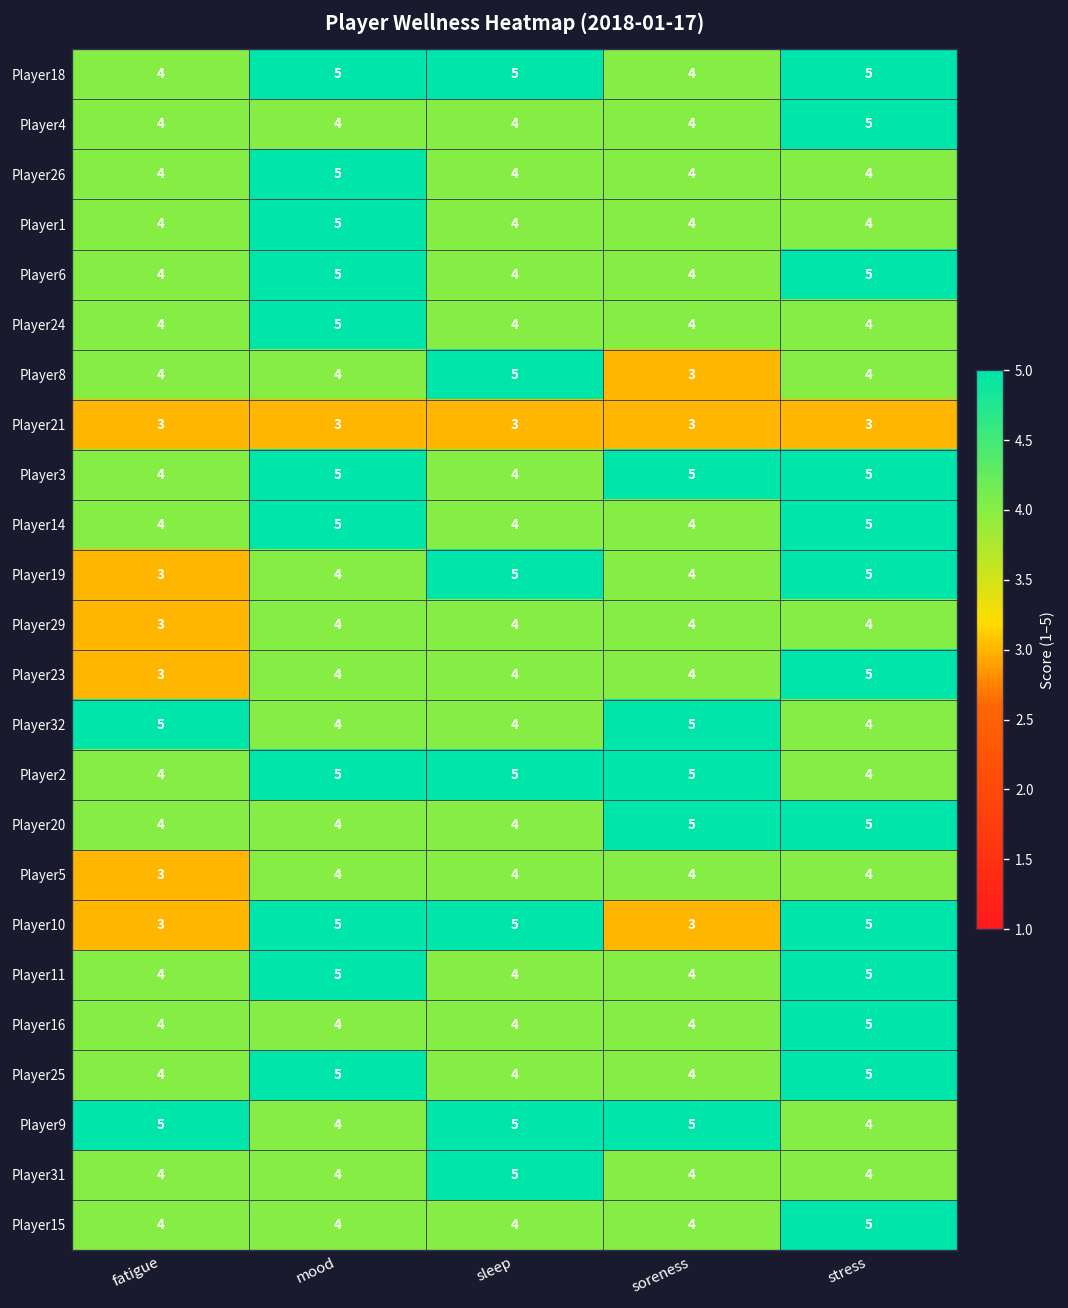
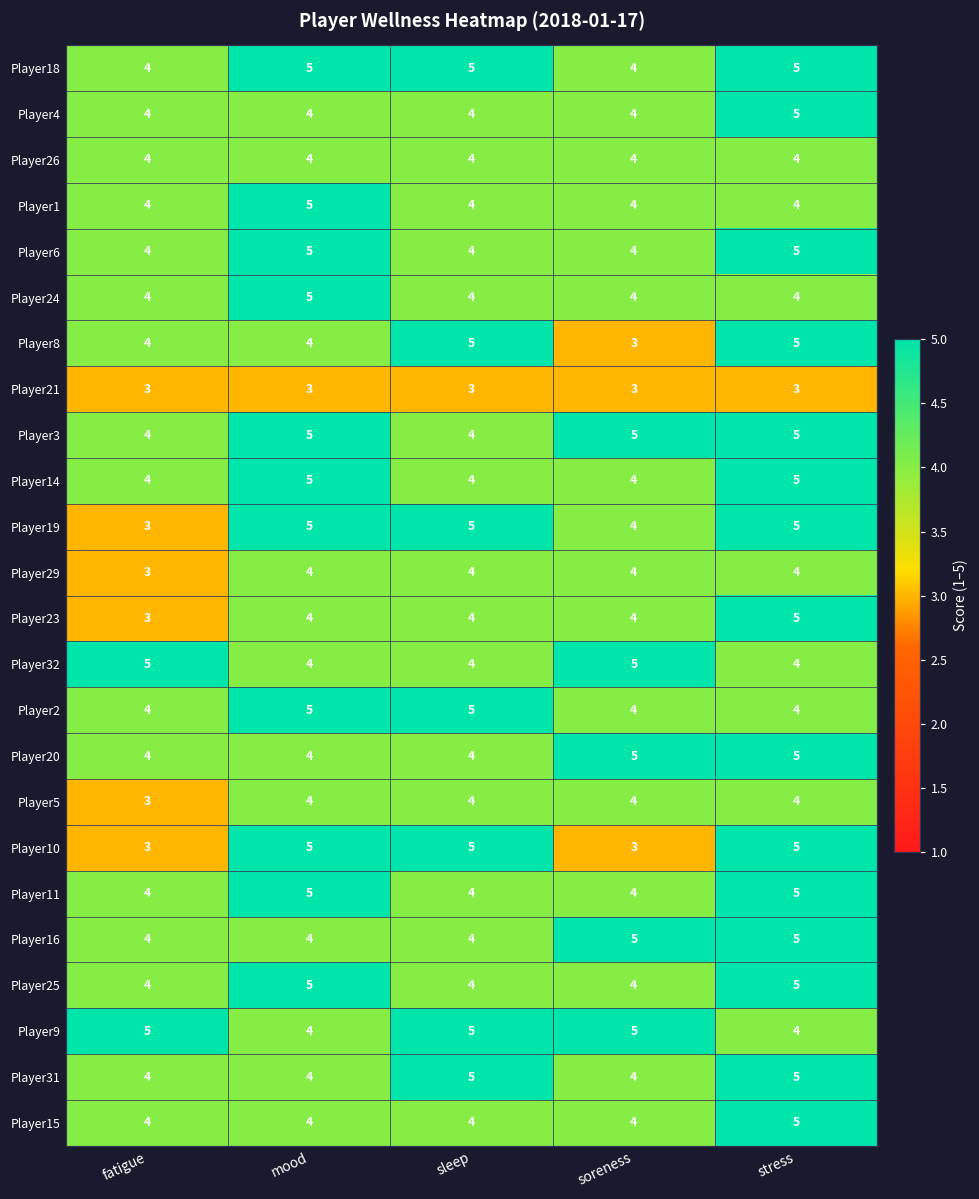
Player26, mood: 5 -> 4
Player8, stress: 4 -> 5
Player19, mood: 4 -> 5
Player2, soreness: 5 -> 4
Player16, soreness: 4 -> 5
Player31, stress: 4 -> 5
